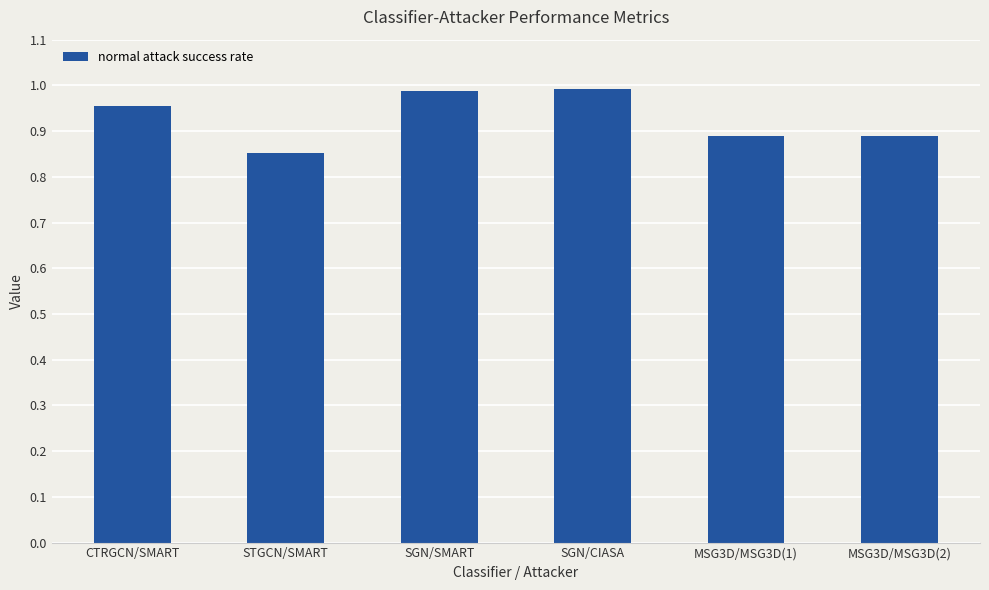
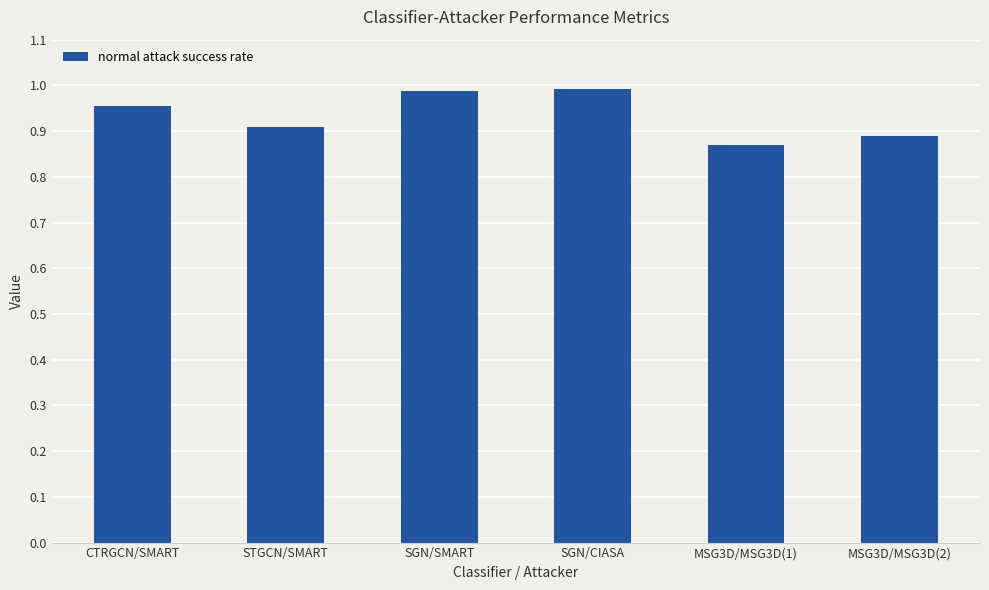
STGCN/SMART: 0.85 -> 0.91
MSG3D/MSG3D(1): 0.89 -> 0.87
